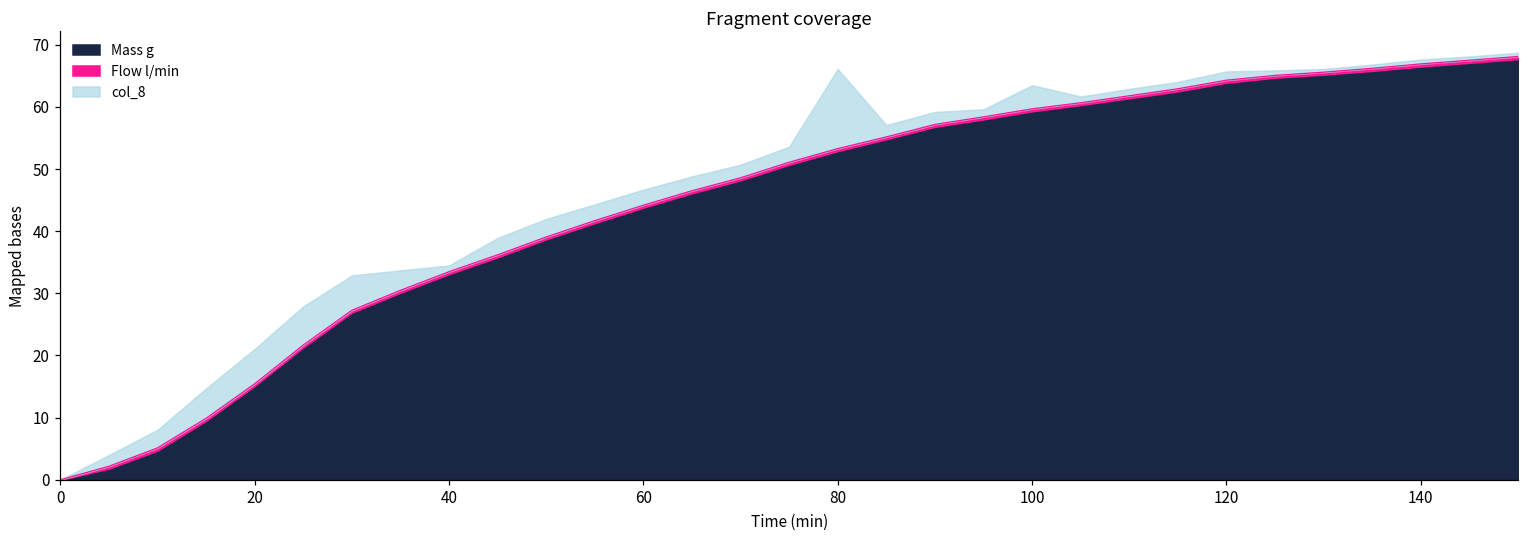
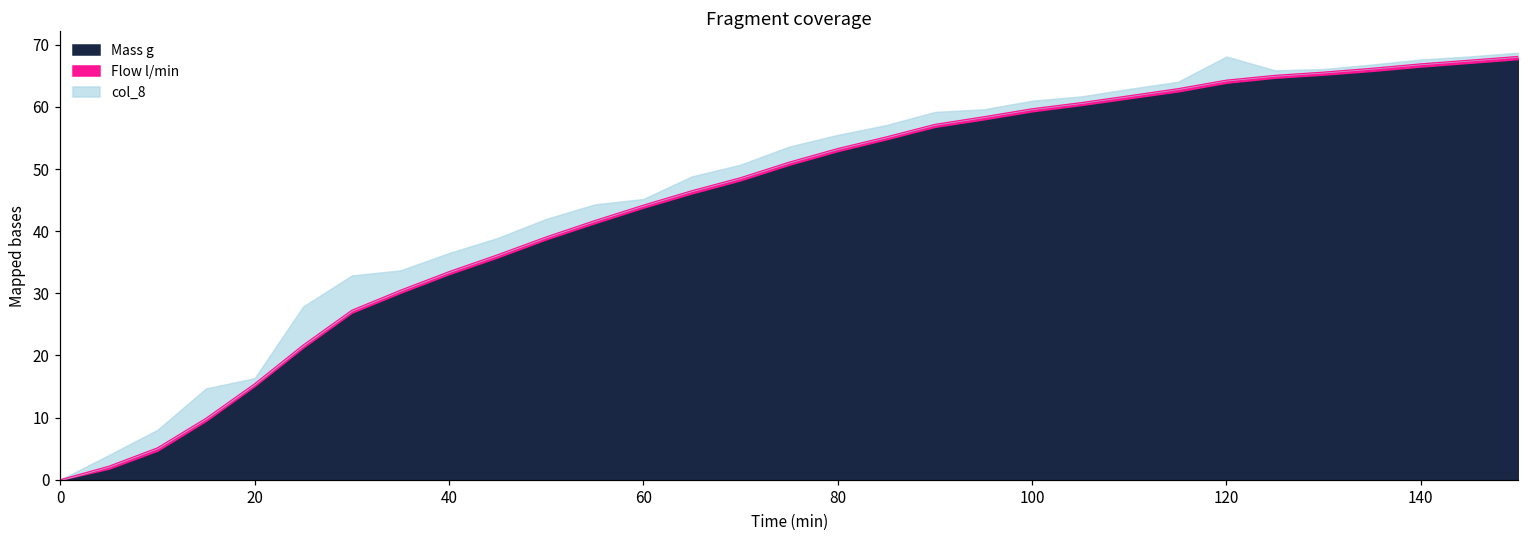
col_8, 20: 6 -> 1
col_8, 40: 1 -> 3
col_8, 60: 3 -> 1
col_8, 80: 13 -> 2
col_8, 100: 4 -> 1
col_8, 120: 1 -> 4
